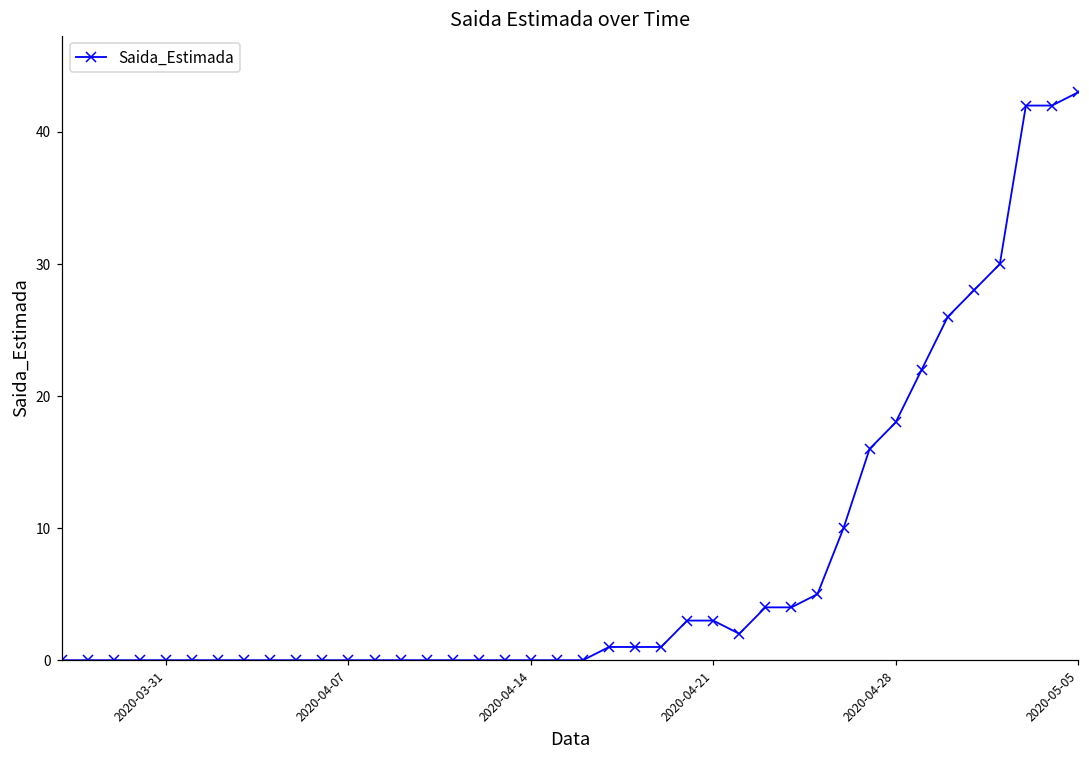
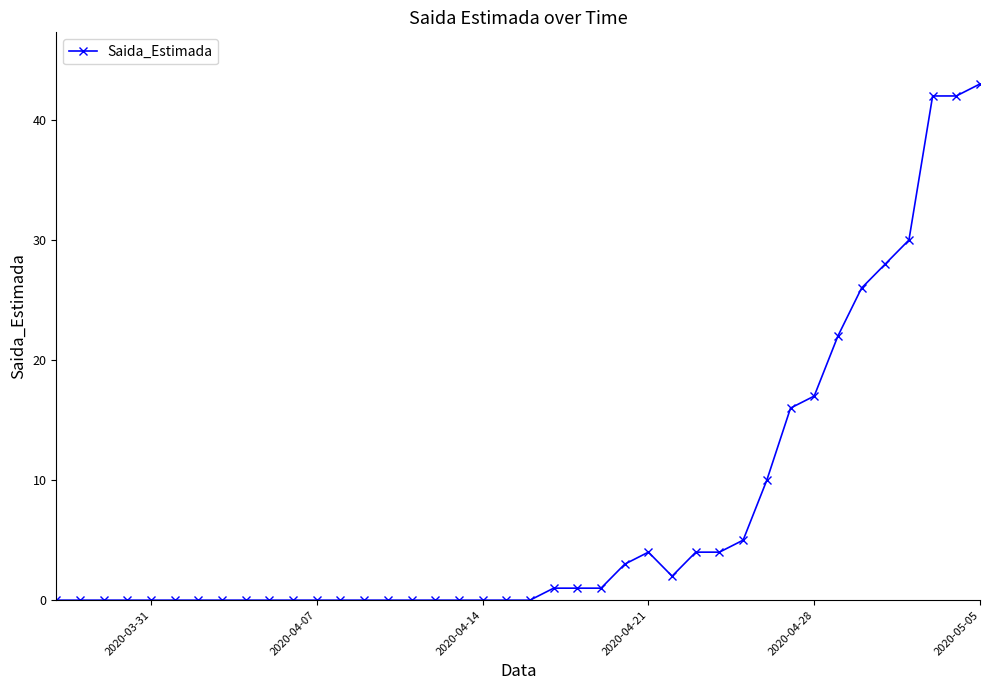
2020-04-21: 3 -> 4
2020-04-28: 18 -> 17
